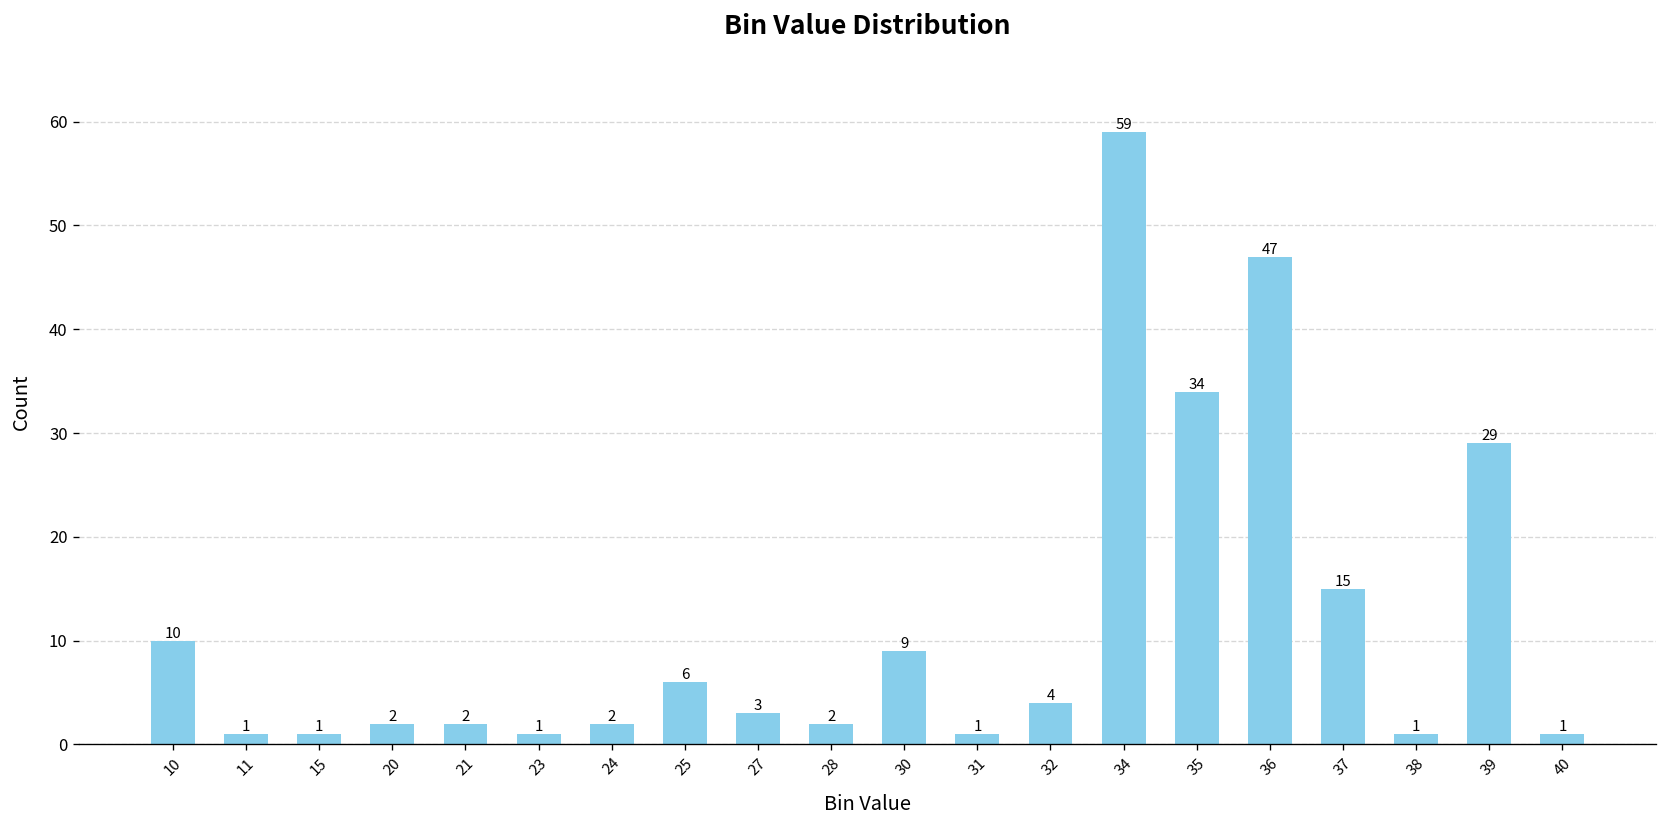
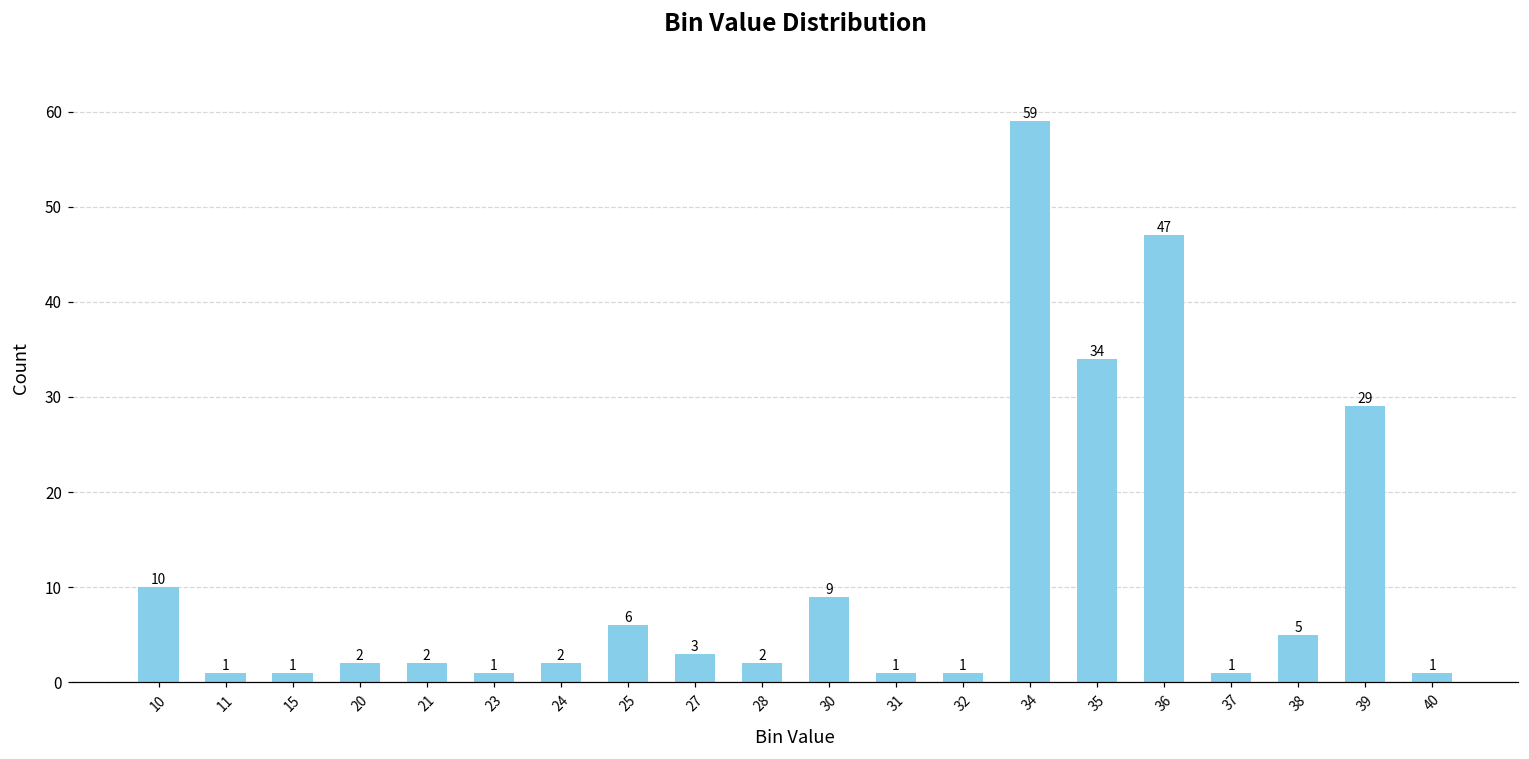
32: 4 -> 1
37: 15 -> 1
38: 1 -> 5
